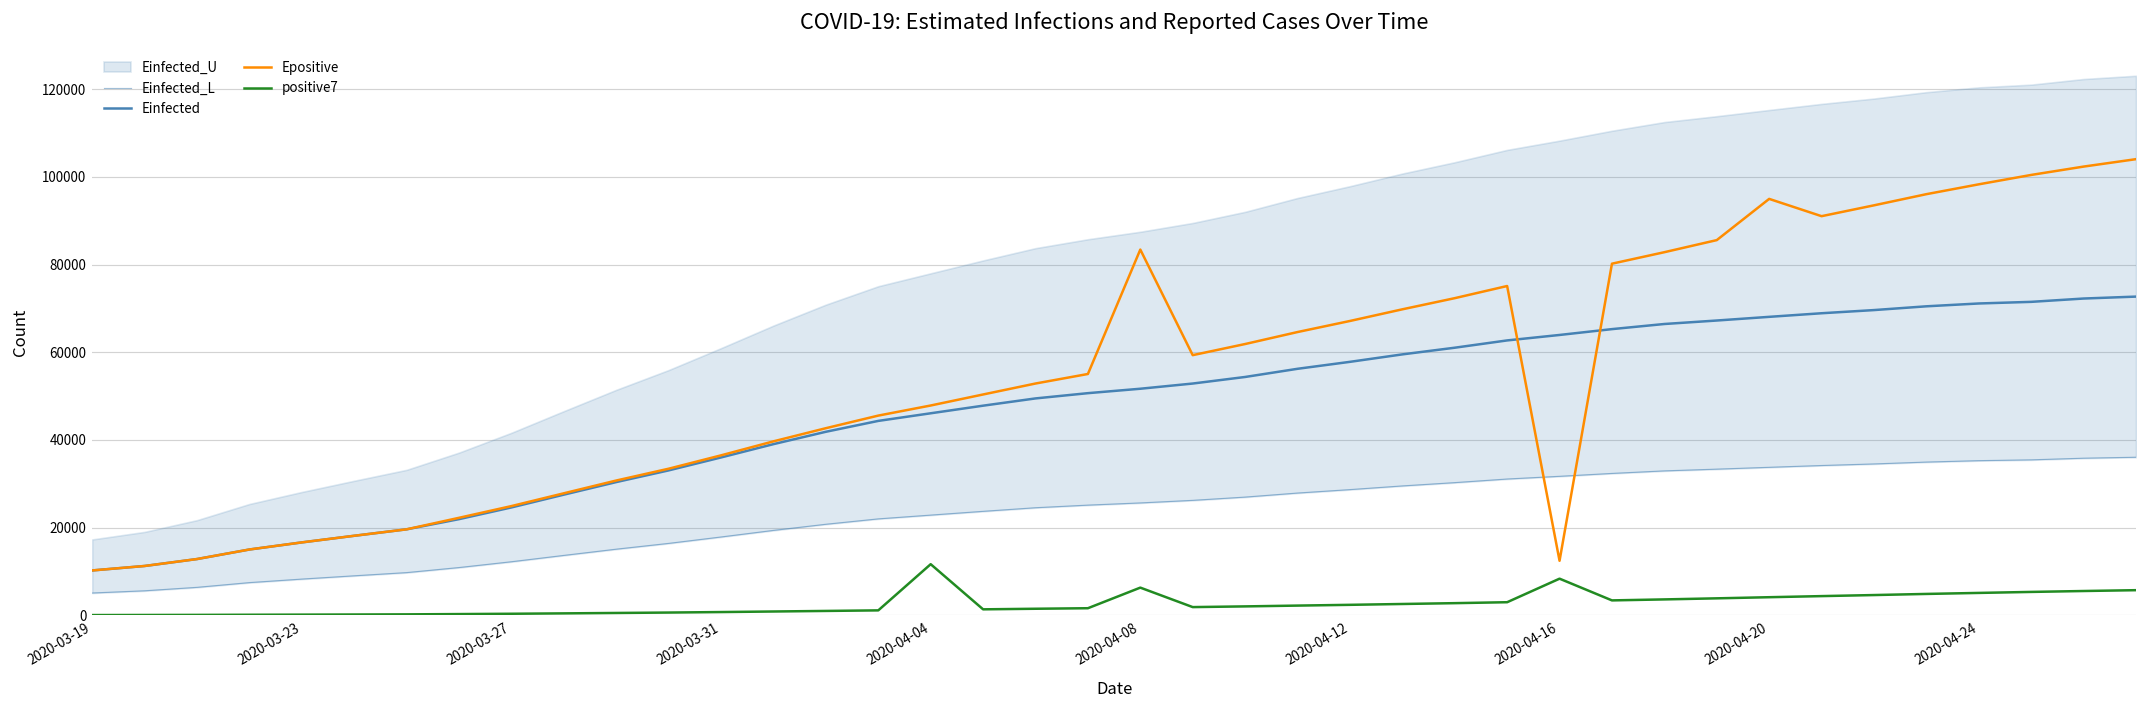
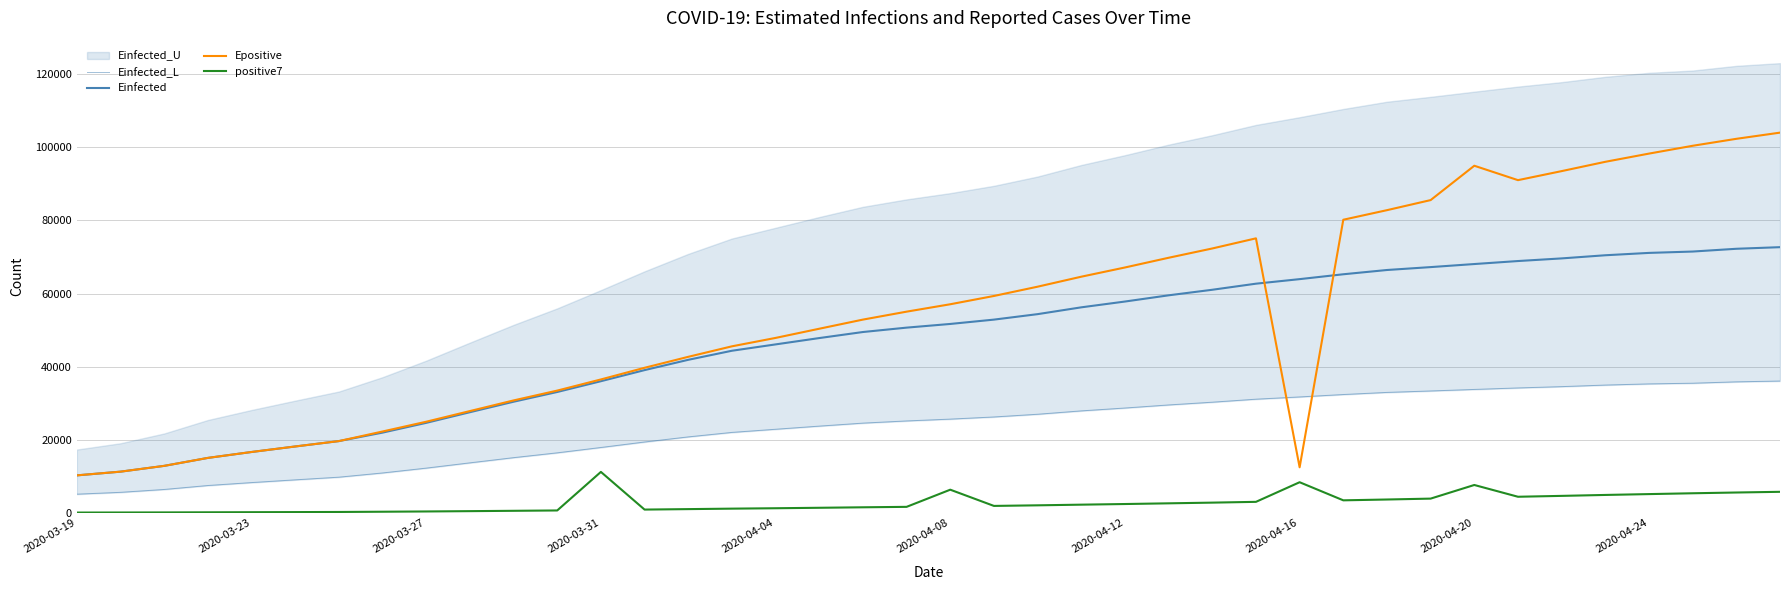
positive7, 2020-03-31: 1000 -> 11000
positive7, 2020-04-04: 12000 -> 1000
Epositive, 2020-04-08: 83000 -> 57000
positive7, 2020-04-20: 4000 -> 8000
